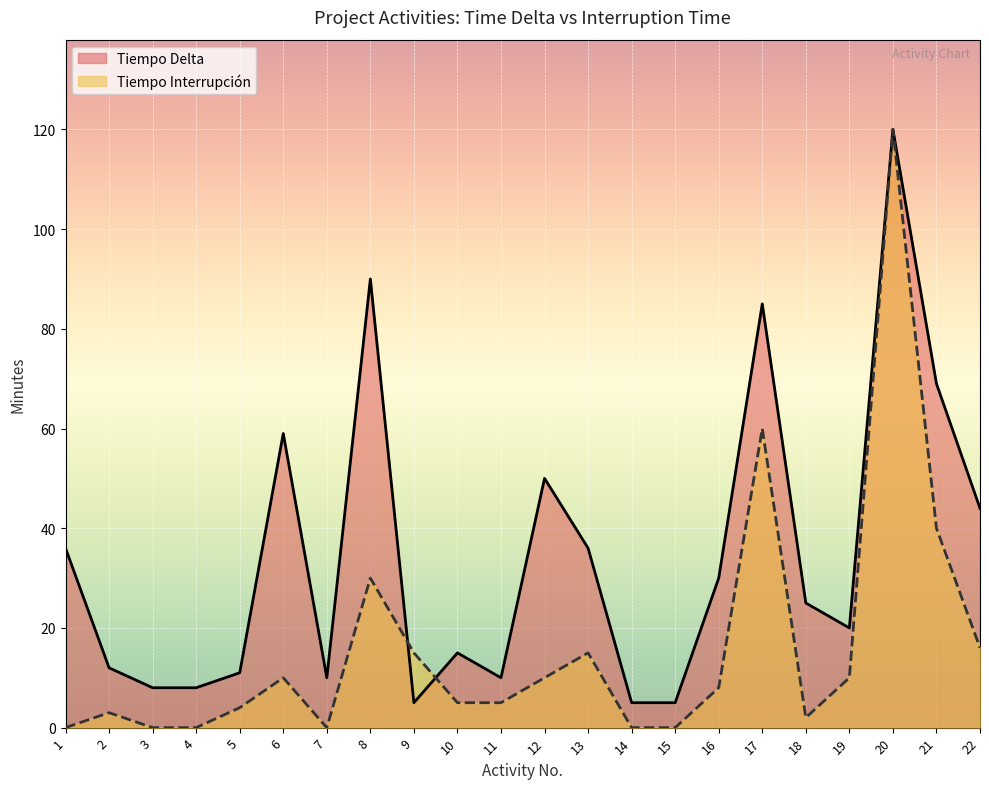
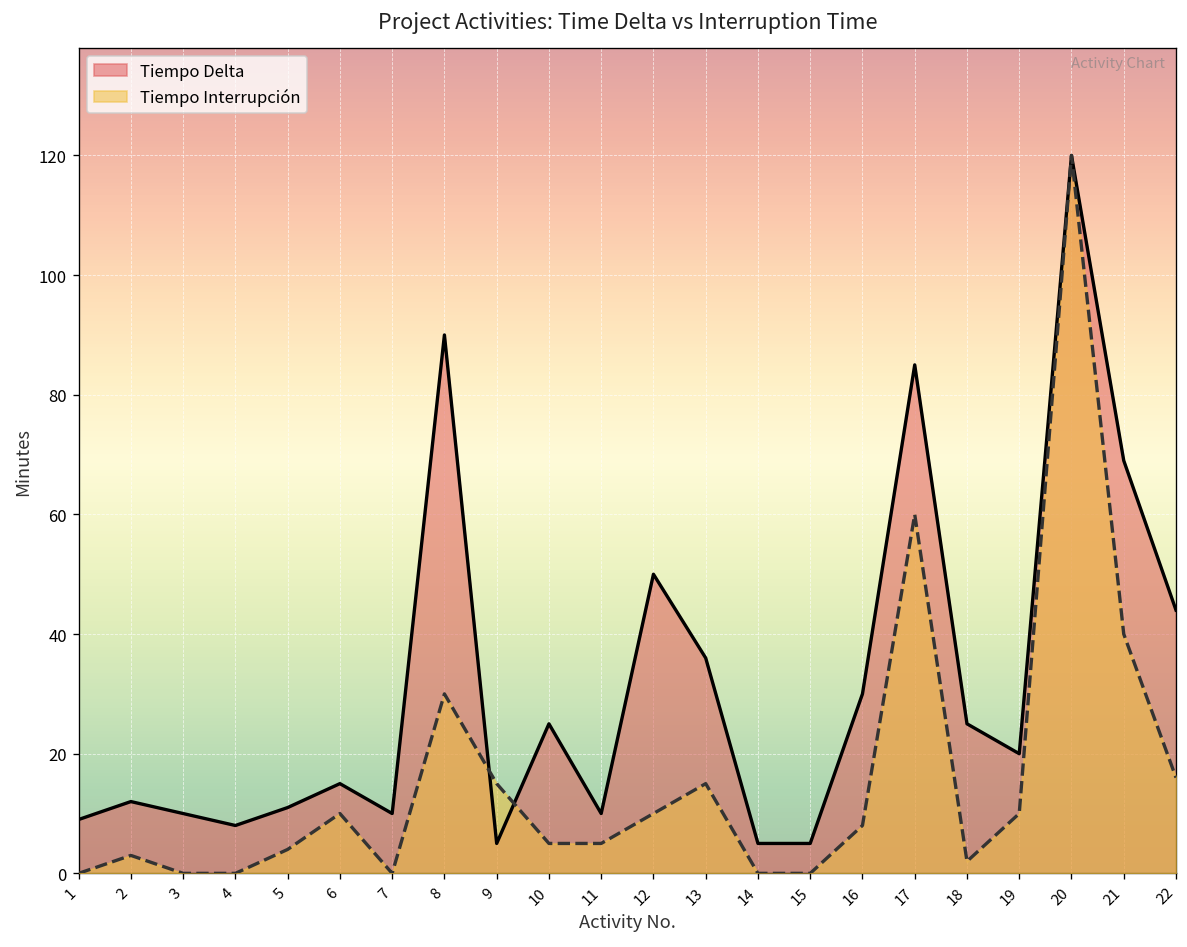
Tiempo Delta, 1: 36 -> 9
Tiempo Delta, 3: 8 -> 10
Tiempo Delta, 6: 59 -> 15
Tiempo Delta, 10: 15 -> 25
